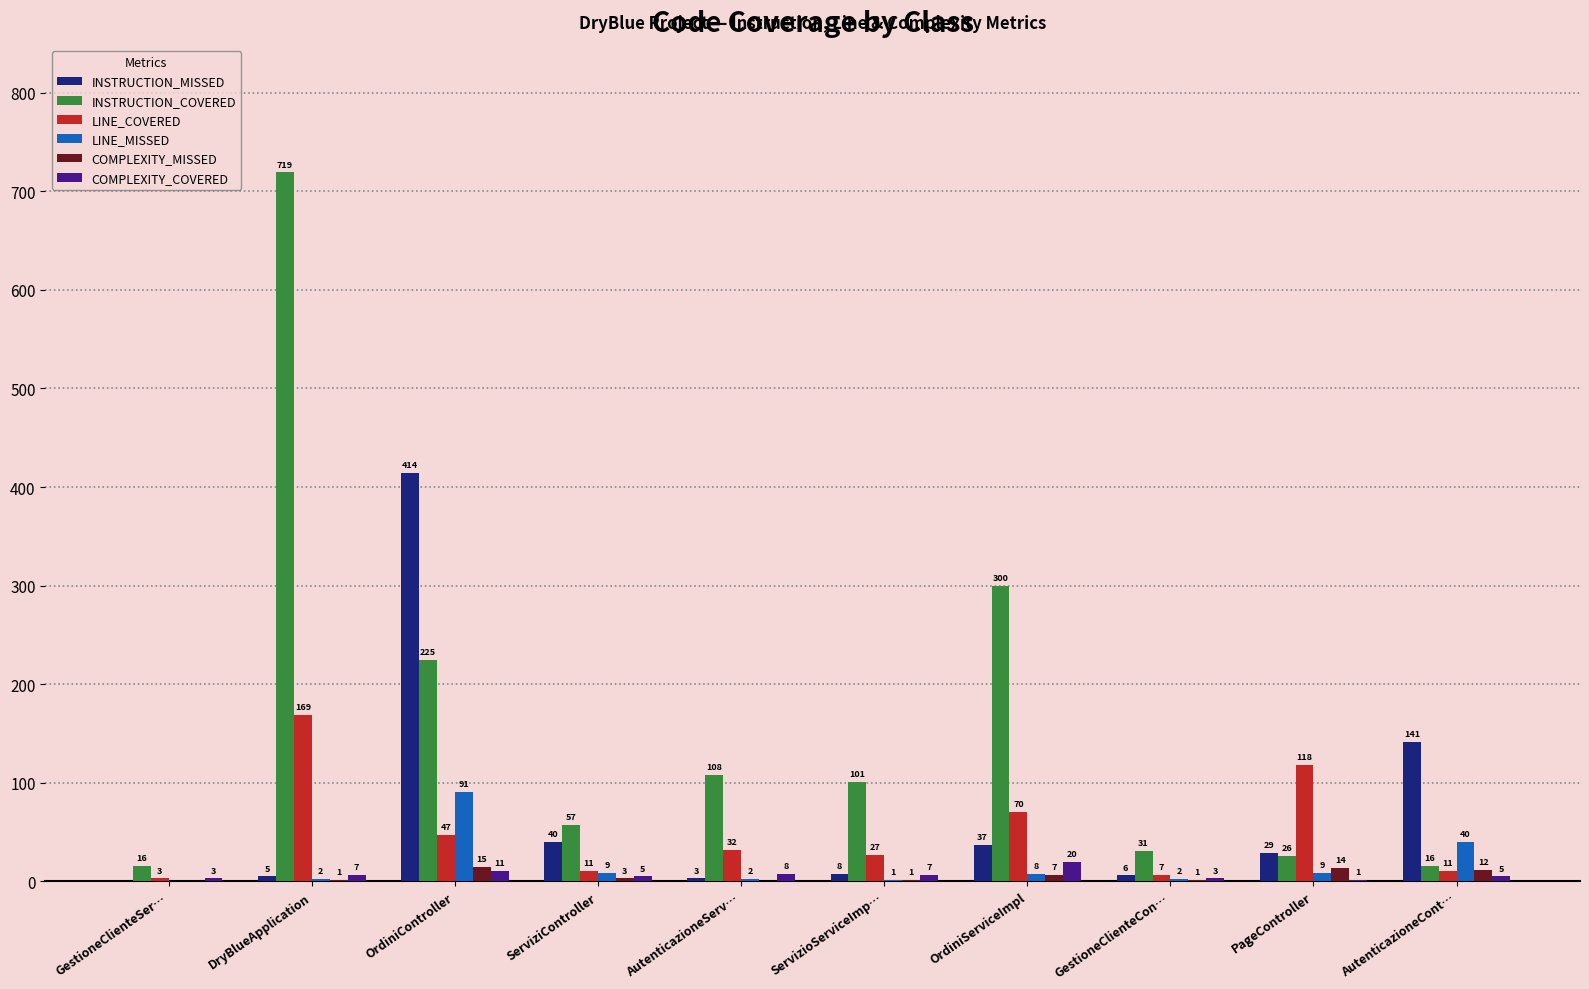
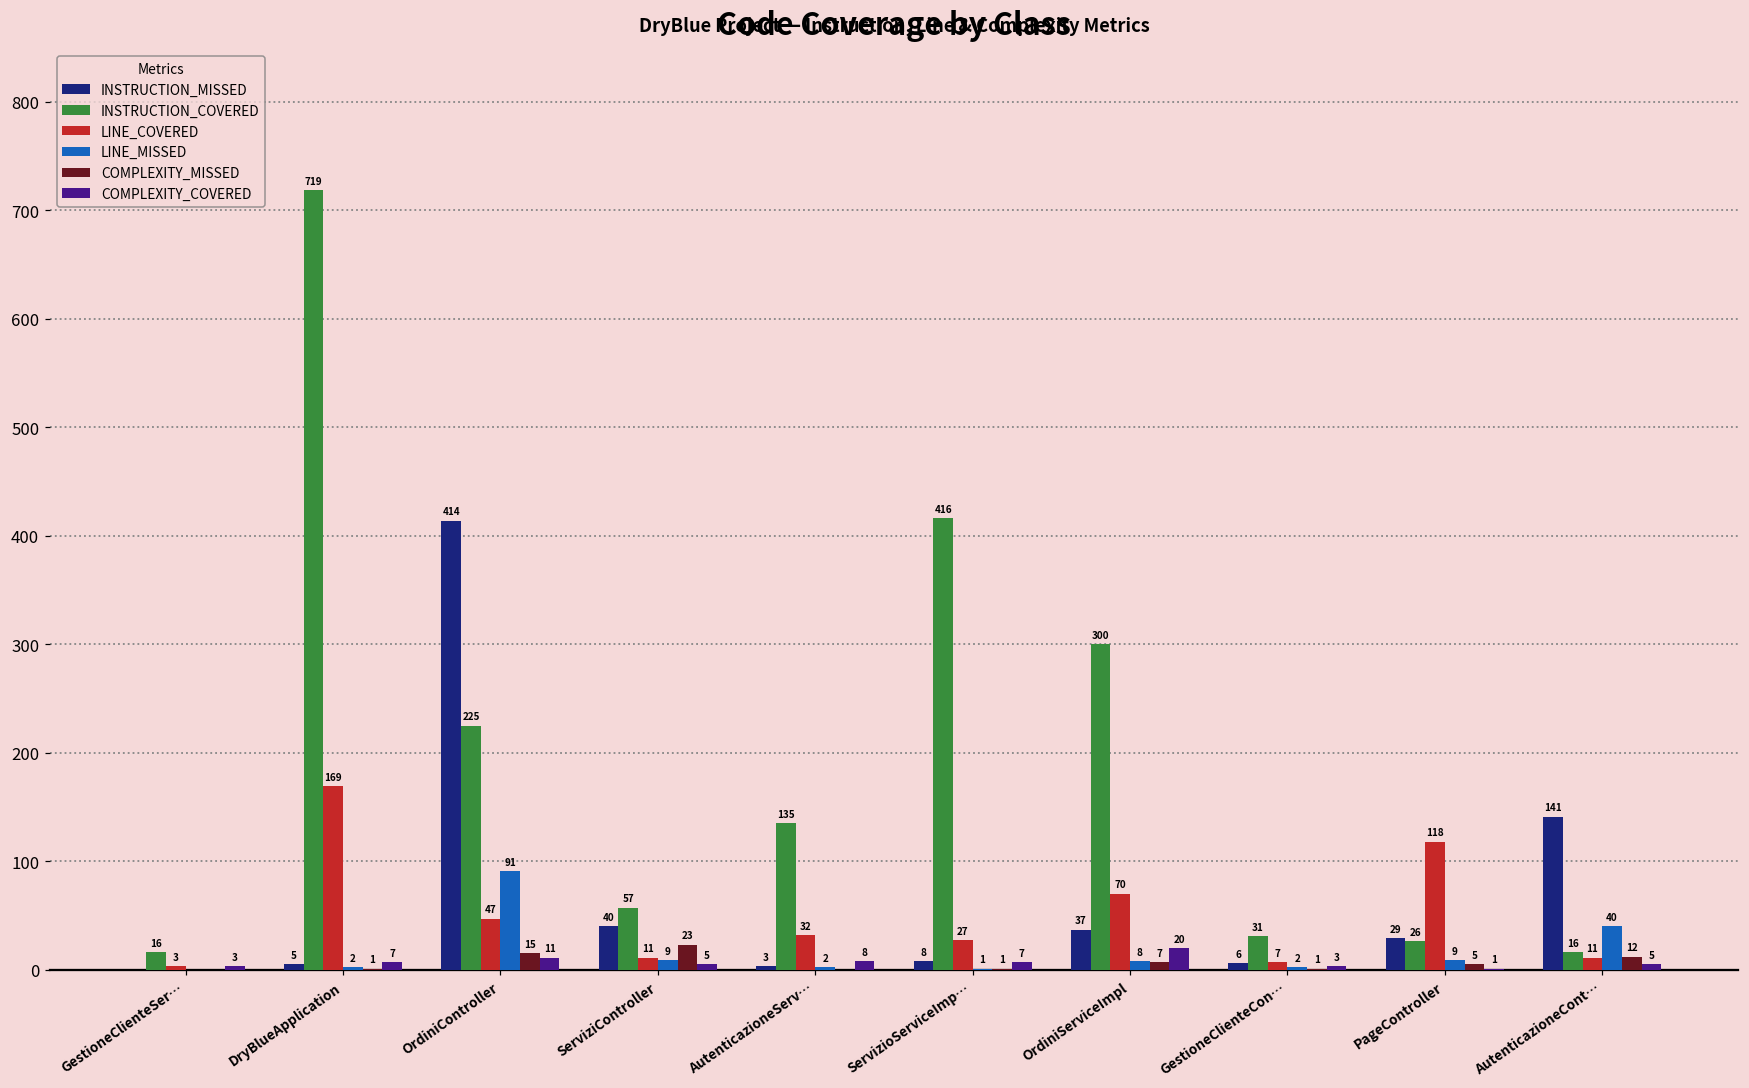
COMPLEXITY_MISSED, ServiziController: 3 -> 23
INSTRUCTION_COVERED, AutenticazioneServ…: 108 -> 135
INSTRUCTION_COVERED, ServizioServiceImp…: 101 -> 416
COMPLEXITY_MISSED, PageController: 14 -> 5
